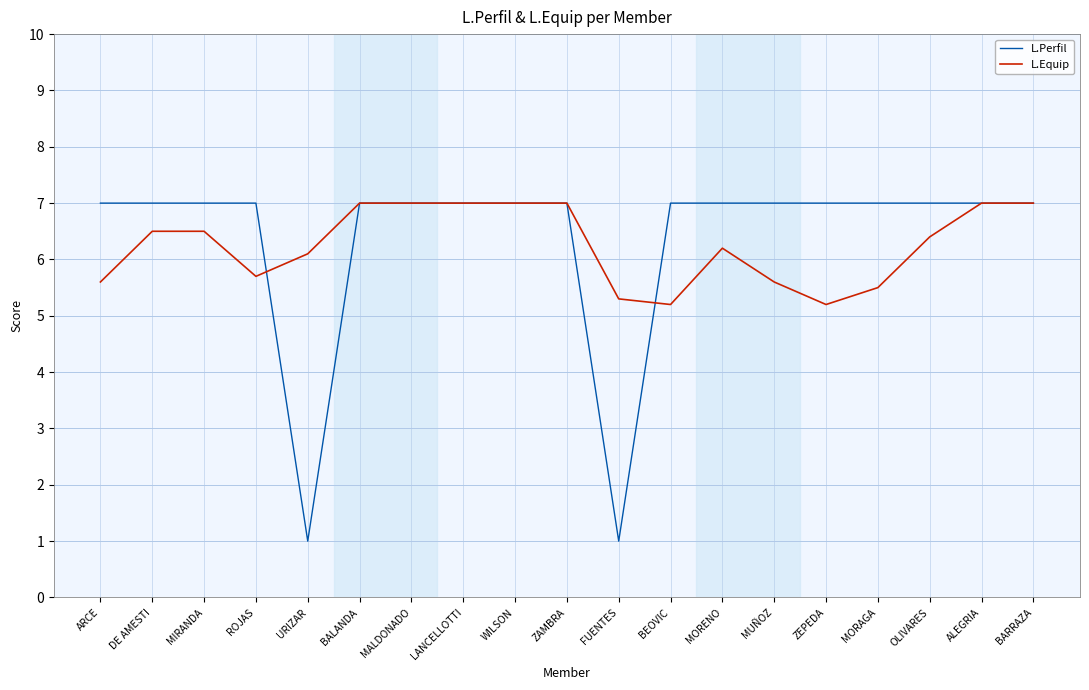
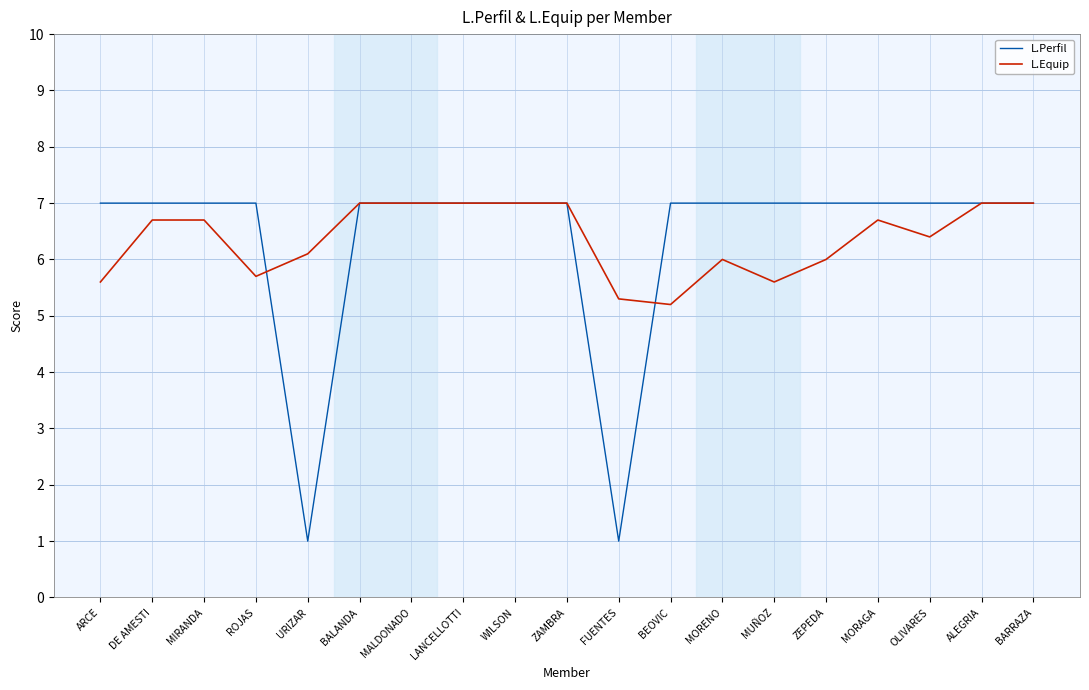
L.Equip, DE AMESTI: 6.5 -> 6.7
L.Equip, MIRANDA: 6.5 -> 6.7
L.Equip, MORENO: 6.2 -> 6.0
L.Equip, ZEPEDA: 5.2 -> 6.0
L.Equip, MORAGA: 5.5 -> 6.7
